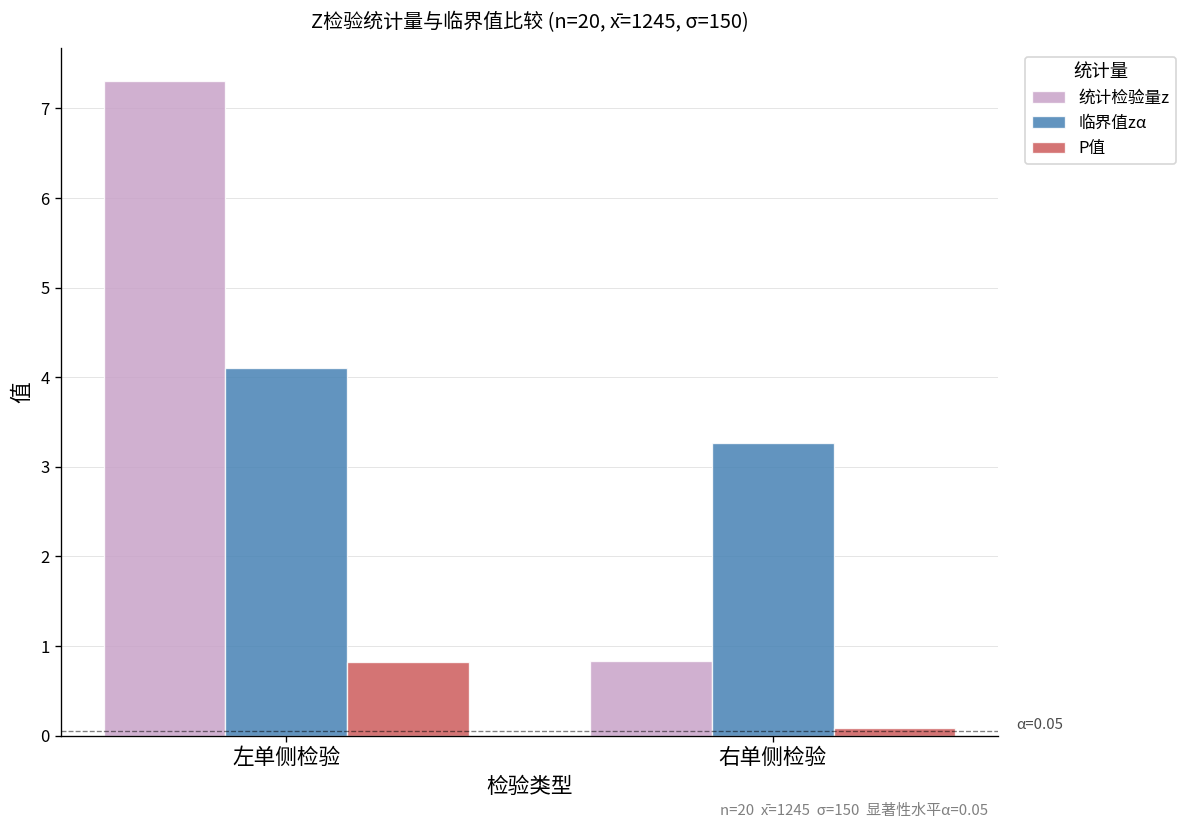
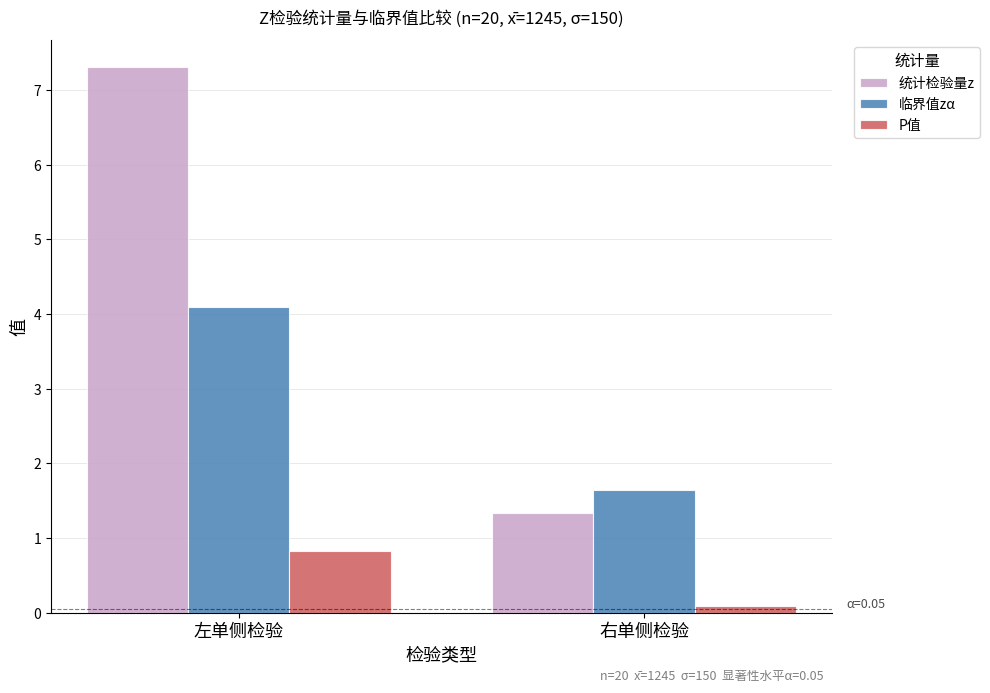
统计检验量z, 右单侧检验: 0.8 -> 1.3
临界值zα, 右单侧检验: 3.3 -> 1.6
